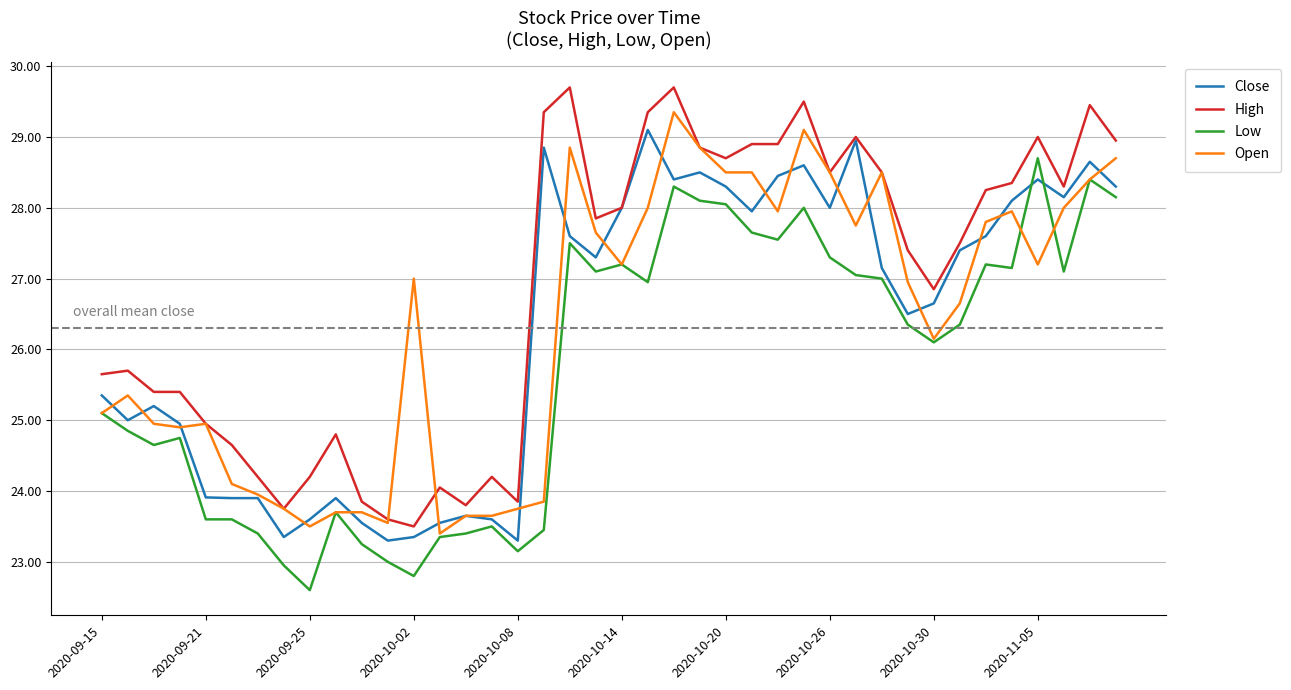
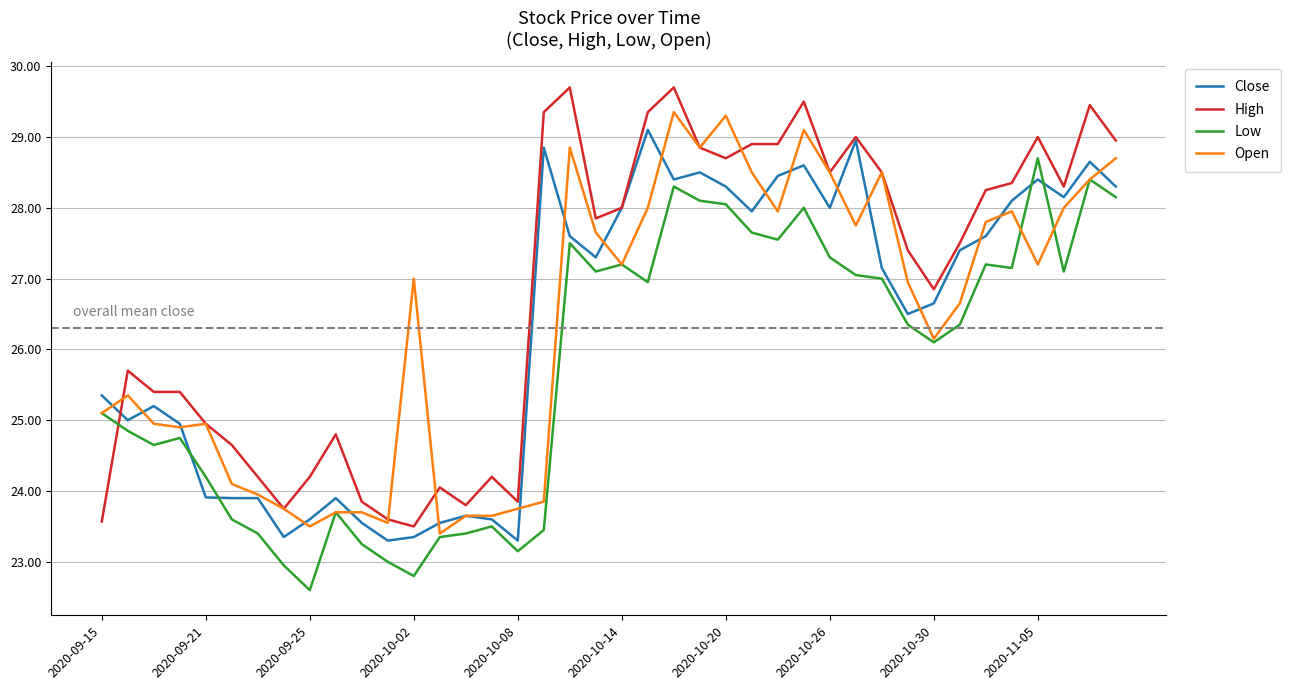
High, 2020-09-15: 25.7 -> 23.6
Low, 2020-09-21: 23.6 -> 24.2
Open, 2020-10-20: 28.5 -> 29.3
